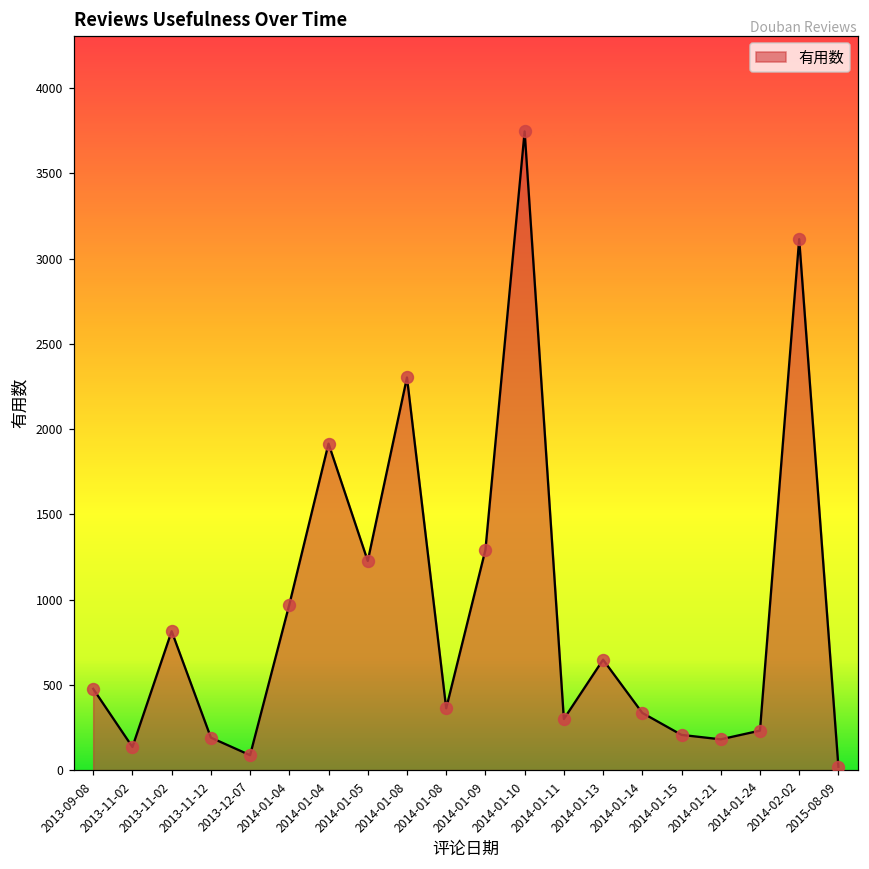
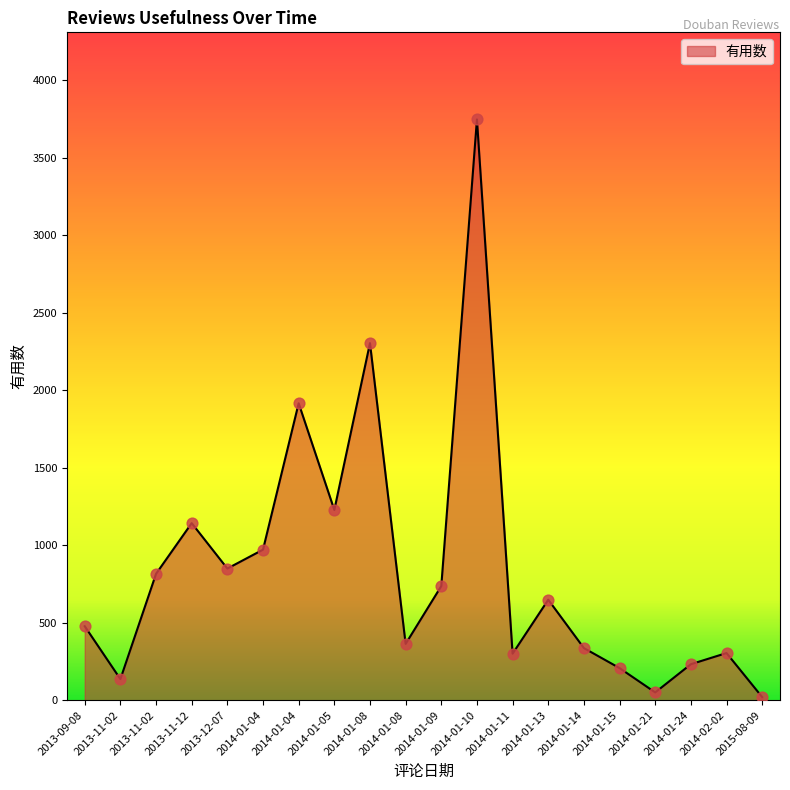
2013-11-12: 190 -> 1140
2013-12-07: 90 -> 850
2014-01-09: 1290 -> 740
2014-01-21: 180 -> 50
2014-02-02: 3110 -> 300
